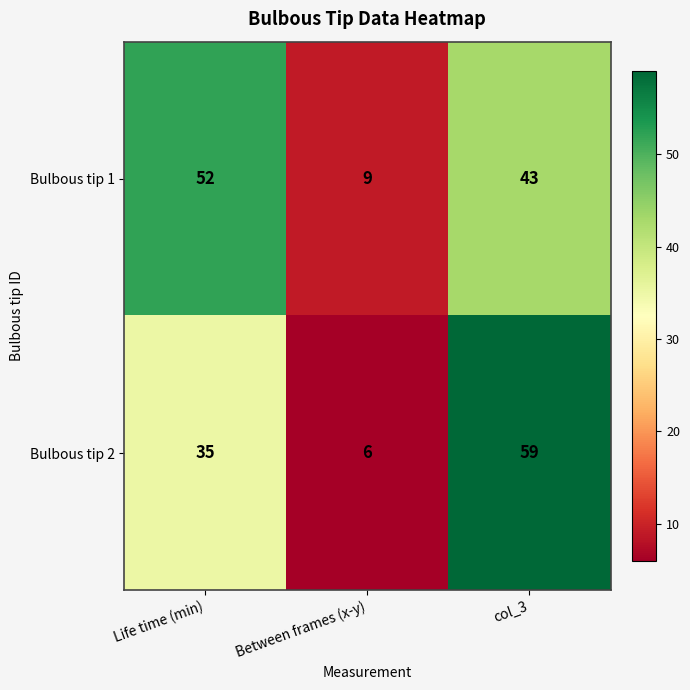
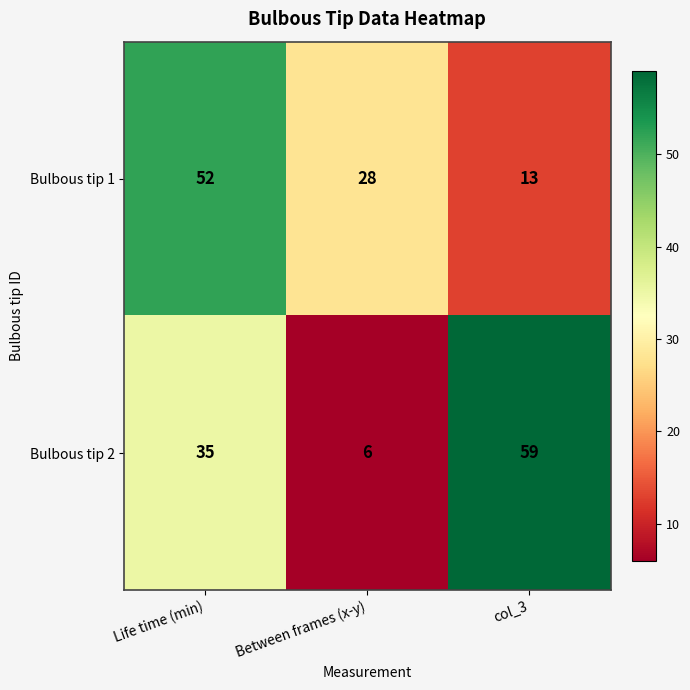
Bulbous tip 1, Between frames (x-y): 9 -> 28
Bulbous tip 1, col_3: 43 -> 13
